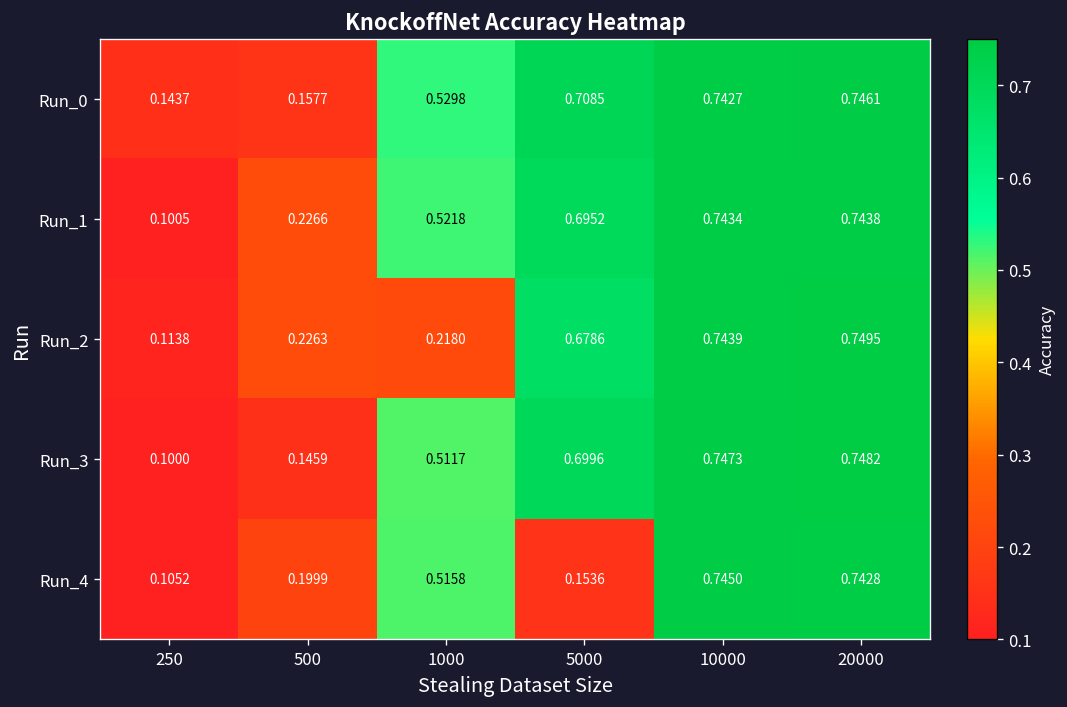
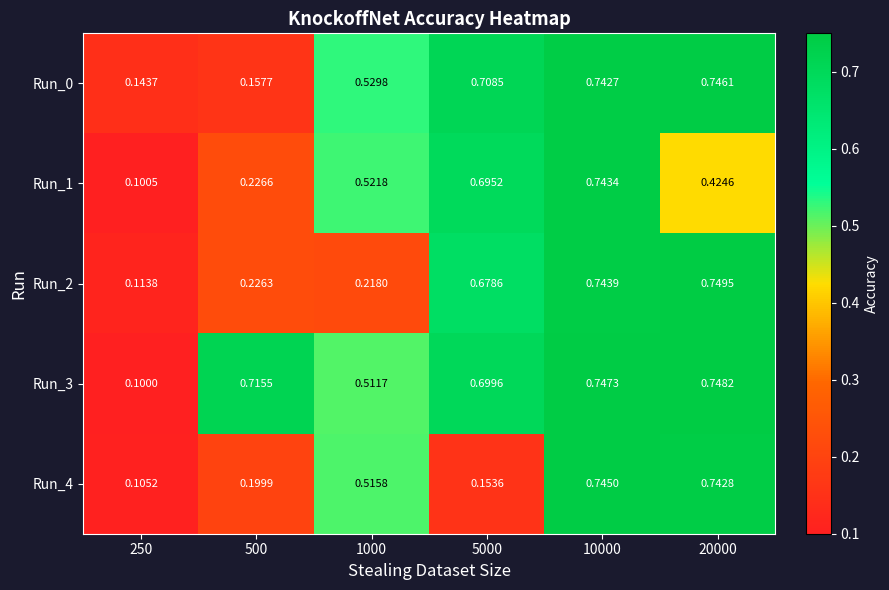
Run_1, 20000: 0.7438 -> 0.4246
Run_3, 500: 0.1459 -> 0.7155
